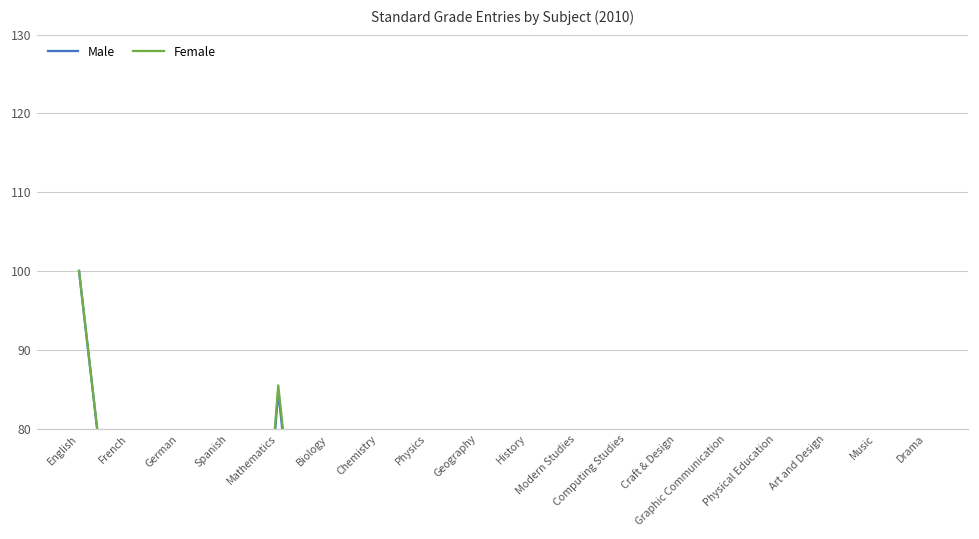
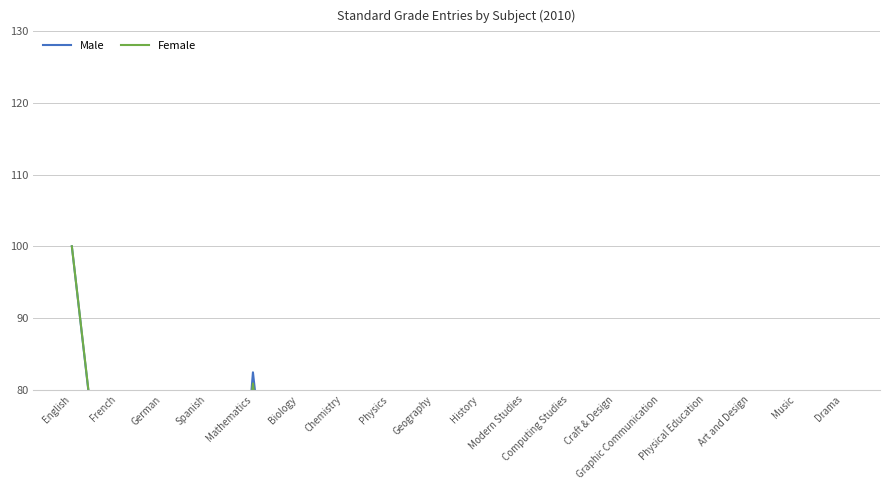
Male, Mathematics: 85 -> 82
Female, Mathematics: 85 -> 81
